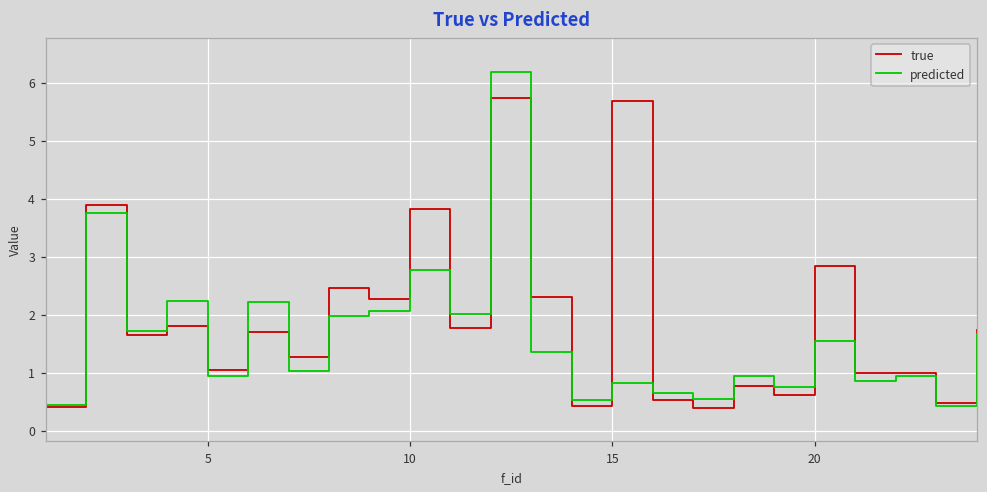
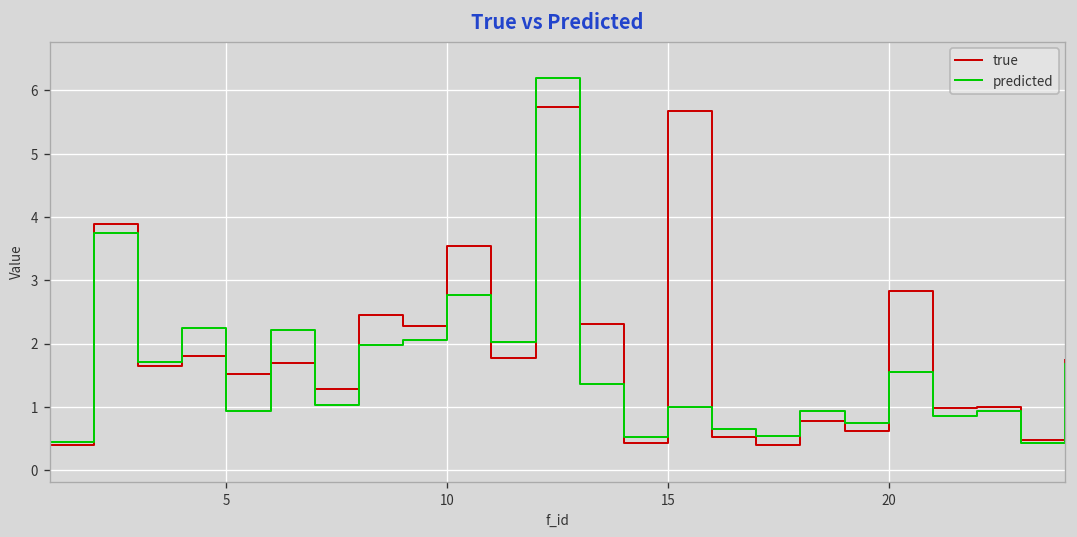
true, 5: 1.1 -> 1.5
true, 10: 3.8 -> 3.5
predicted, 15: 0.8 -> 1.0
